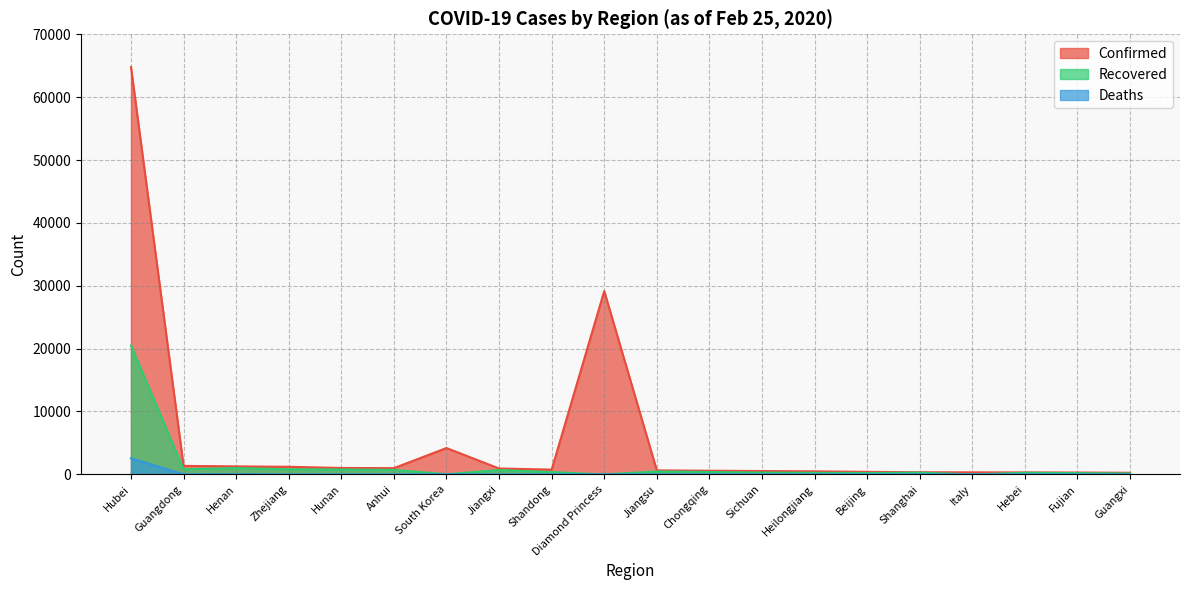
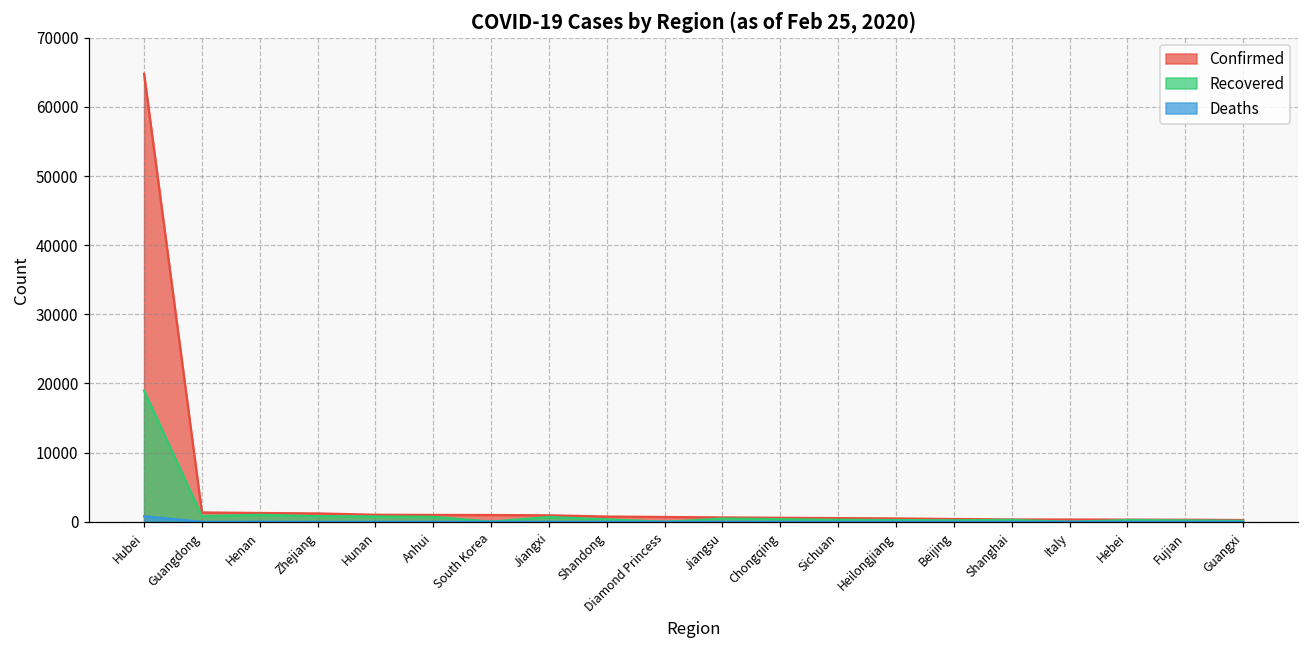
Recovered, Hubei: 21000 -> 19000
Deaths, Hubei: 3000 -> 1000
Confirmed, South Korea: 4000 -> 1000
Confirmed, Diamond Princess: 29000 -> 1000
